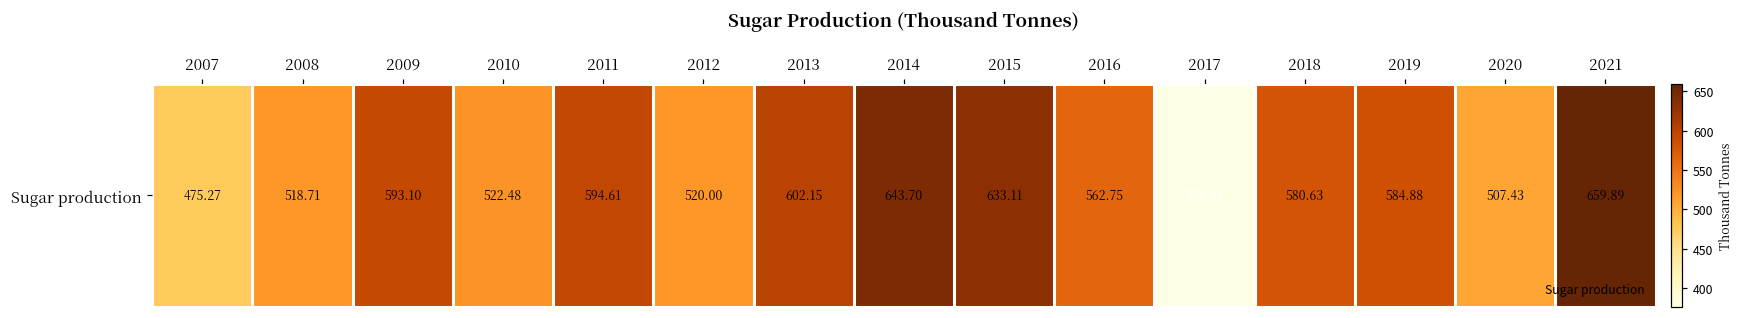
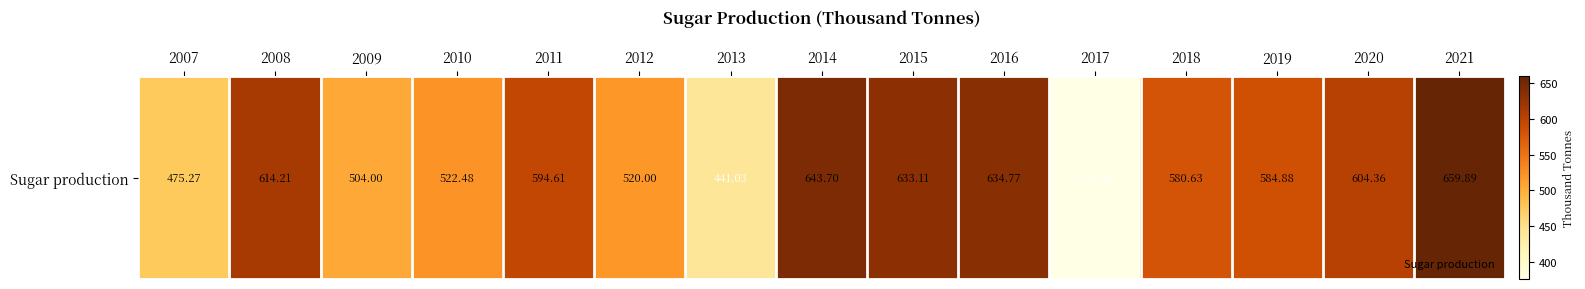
Sugar production, 2008: 518.71 -> 614.21
Sugar production, 2009: 593.10 -> 504.00
Sugar production, 2013: 602.15 -> 441.03
Sugar production, 2016: 562.75 -> 634.77
Sugar production, 2020: 507.43 -> 604.36
